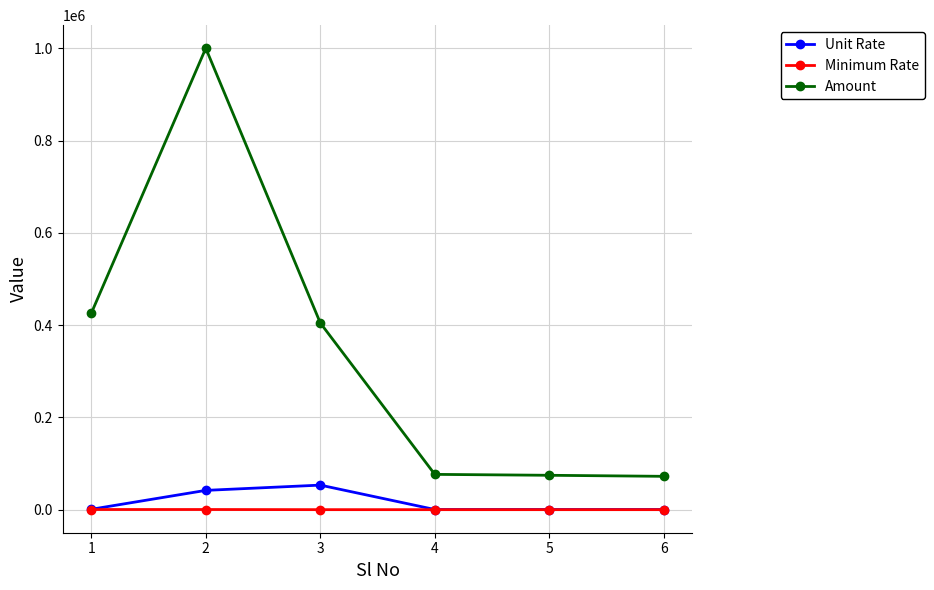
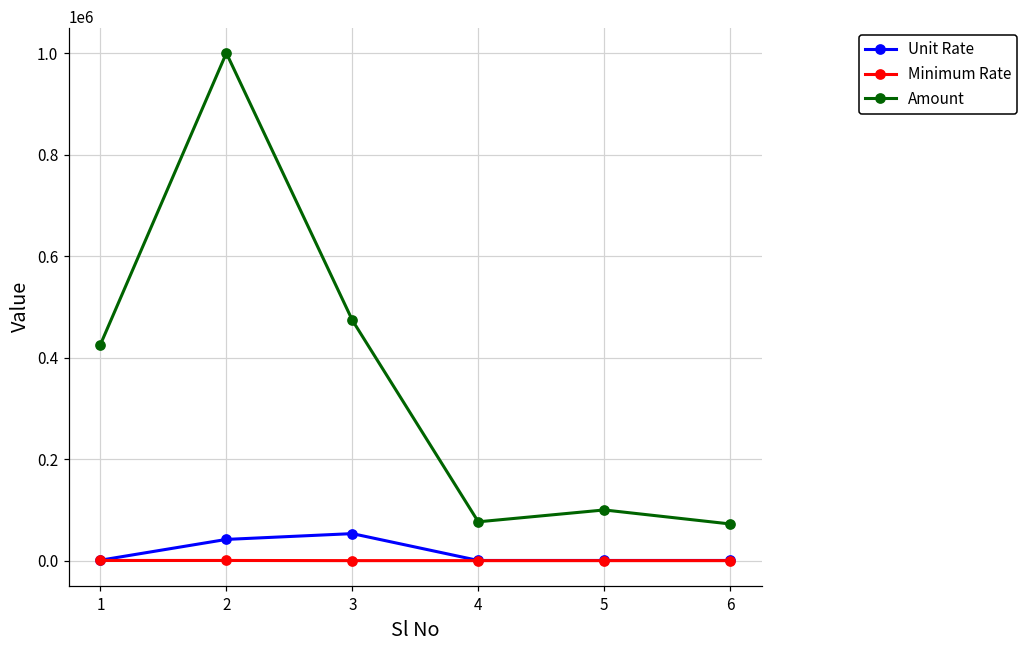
Amount, 3: 400000 -> 470000
Amount, 5: 70000 -> 100000
